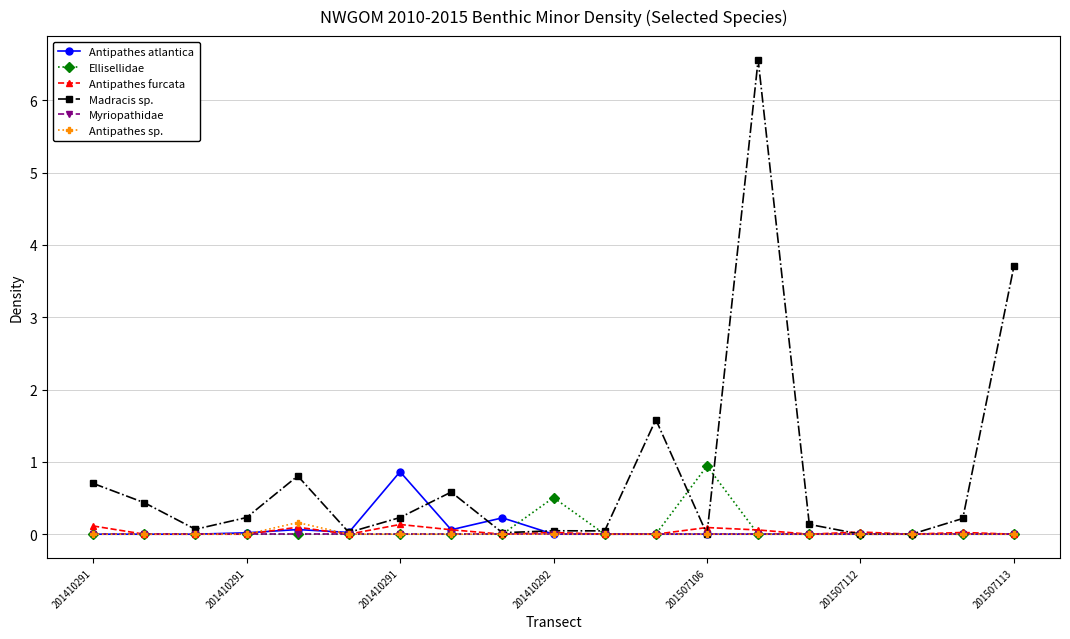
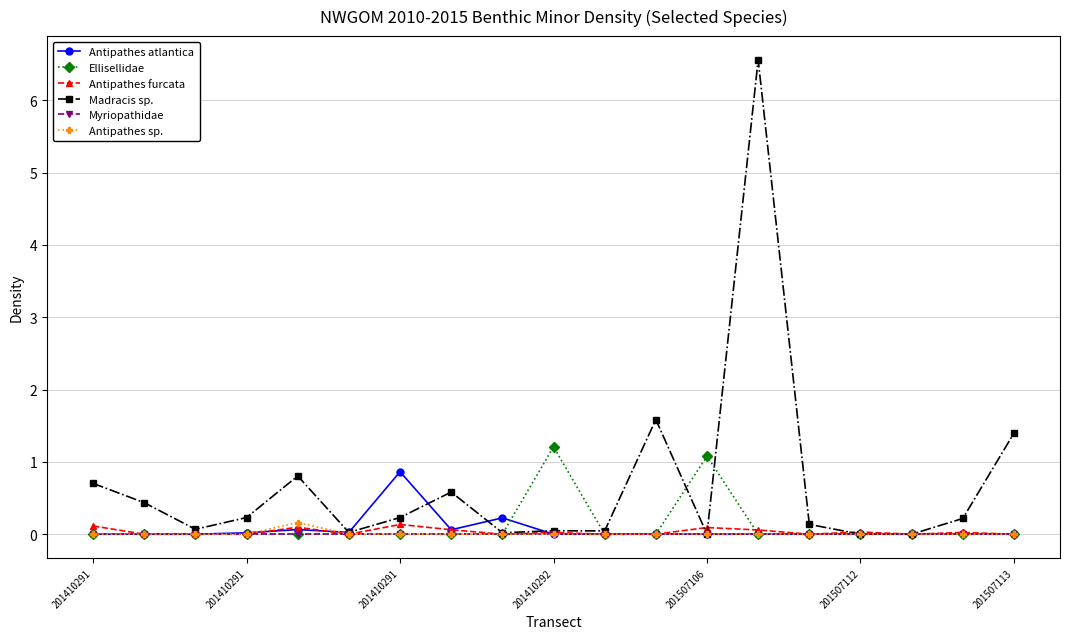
Ellisellidae, 201410292: 0.5 -> 1.2
Ellisellidae, 201507106: 0.9 -> 1.1
Madracis sp., 201507113: 3.7 -> 1.4
